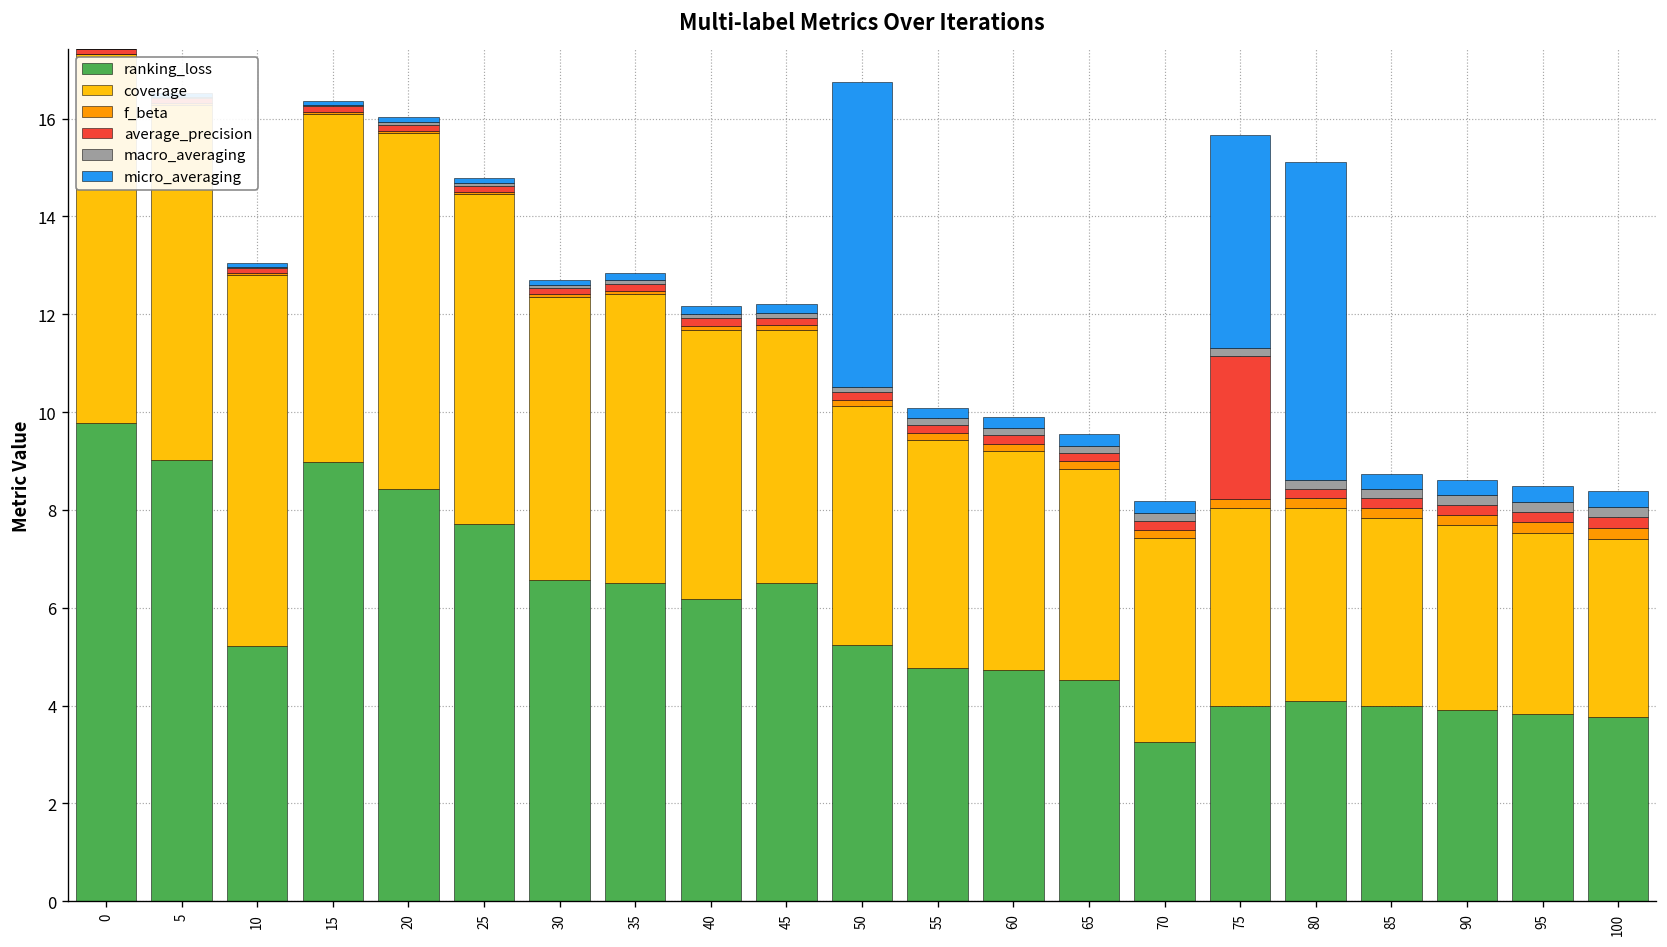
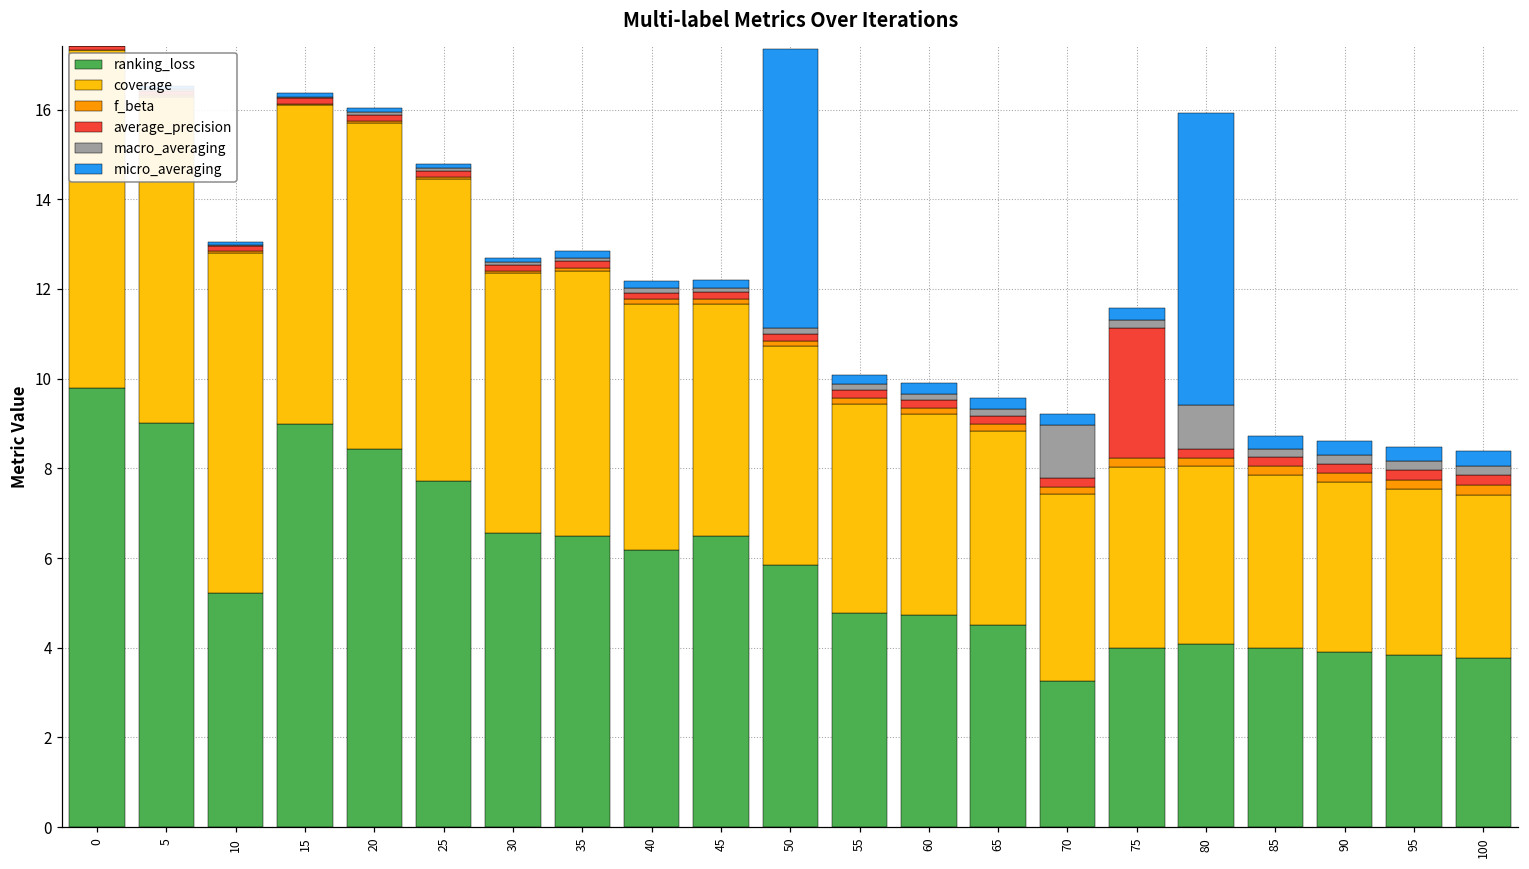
ranking_loss, 50: 5.2 -> 5.8
macro_averaging, 70: 0.2 -> 1.2
micro_averaging, 75: 4.4 -> 0.3
macro_averaging, 80: 0.2 -> 1.0
